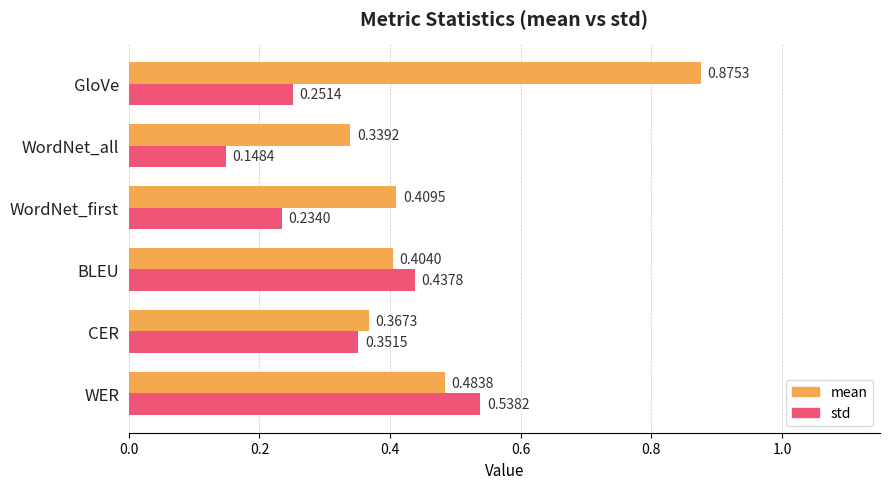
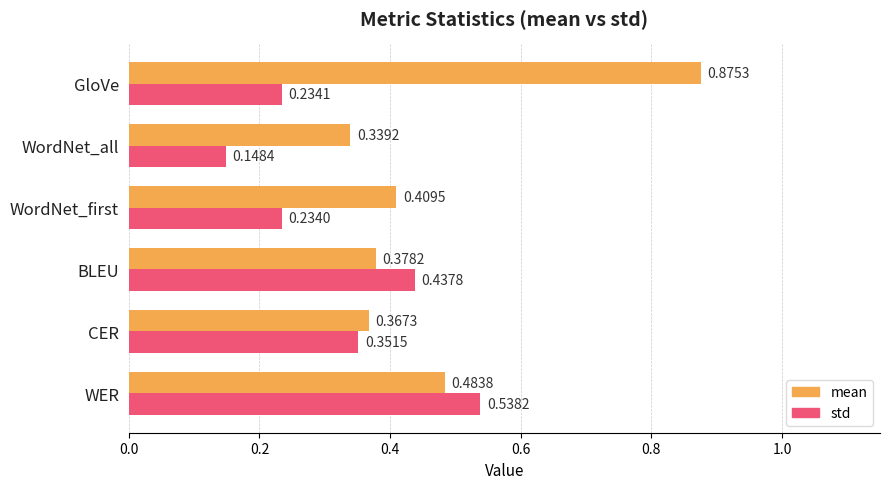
std, GloVe: 0.2514 -> 0.2341
mean, BLEU: 0.4040 -> 0.3782
